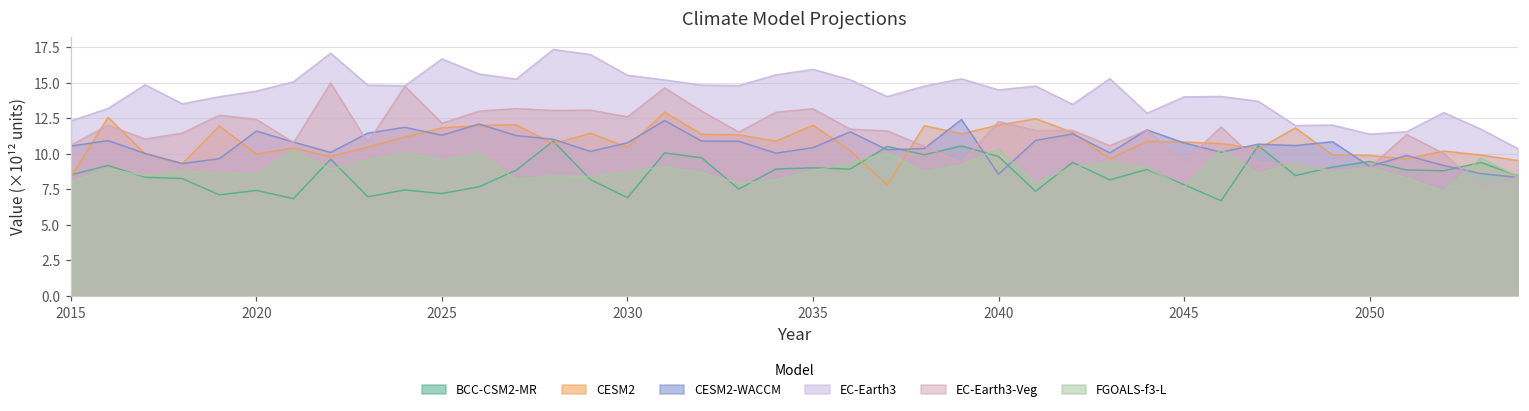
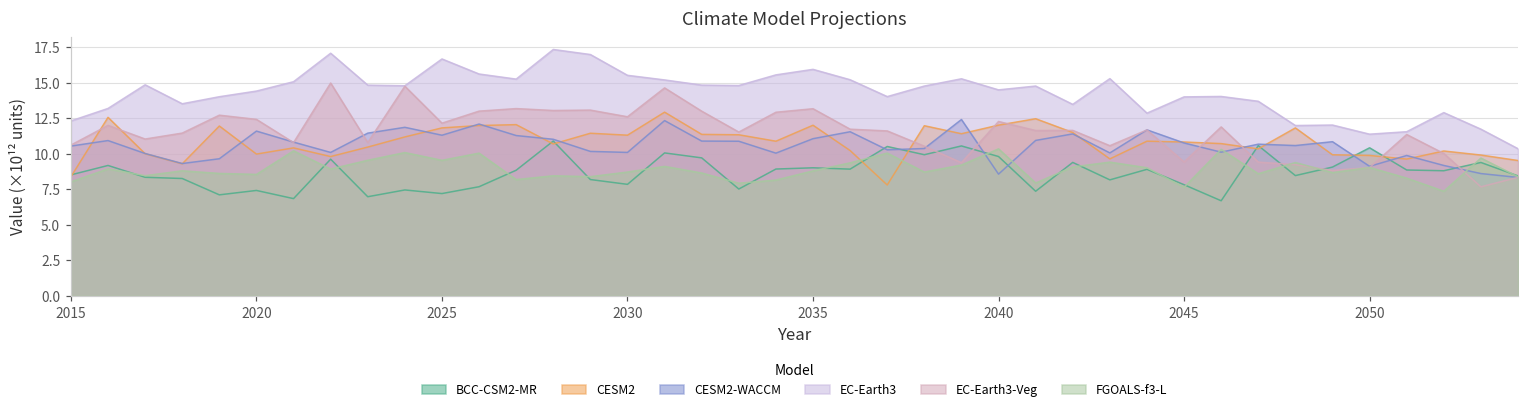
BCC-CSM2-MR, 2030: 6.9 -> 7.8
CESM2, 2030: 10.4 -> 11.3
CESM2-WACCM, 2030: 10.8 -> 10.1
CESM2-WACCM, 2035: 10.4 -> 11.1
BCC-CSM2-MR, 2050: 9.4 -> 10.4
